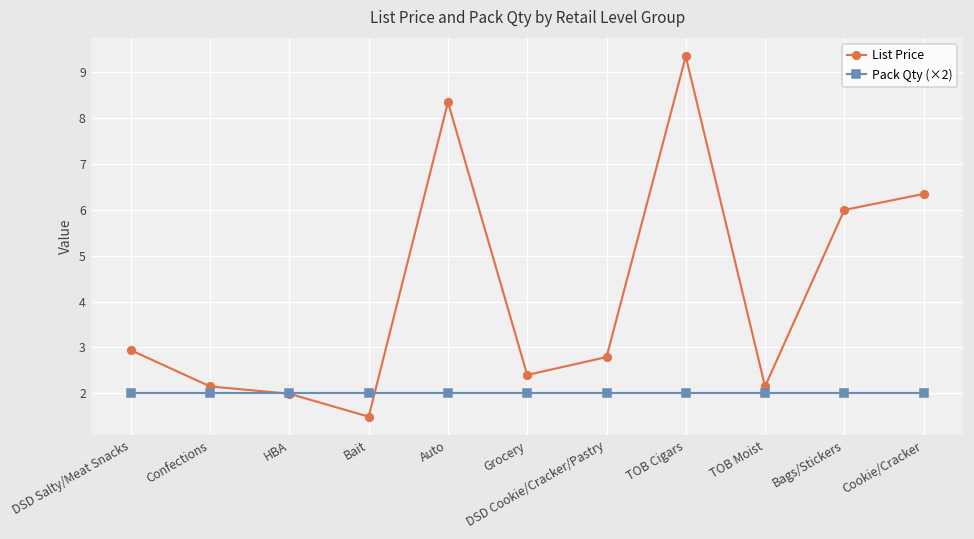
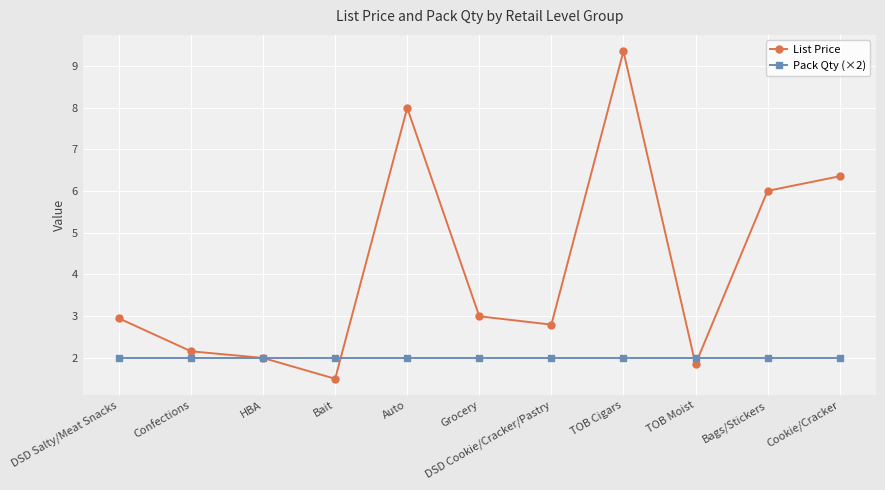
List Price, Auto: 8.4 -> 8.0
List Price, Grocery: 2.4 -> 3.0
List Price, TOB Moist: 2.2 -> 1.8
